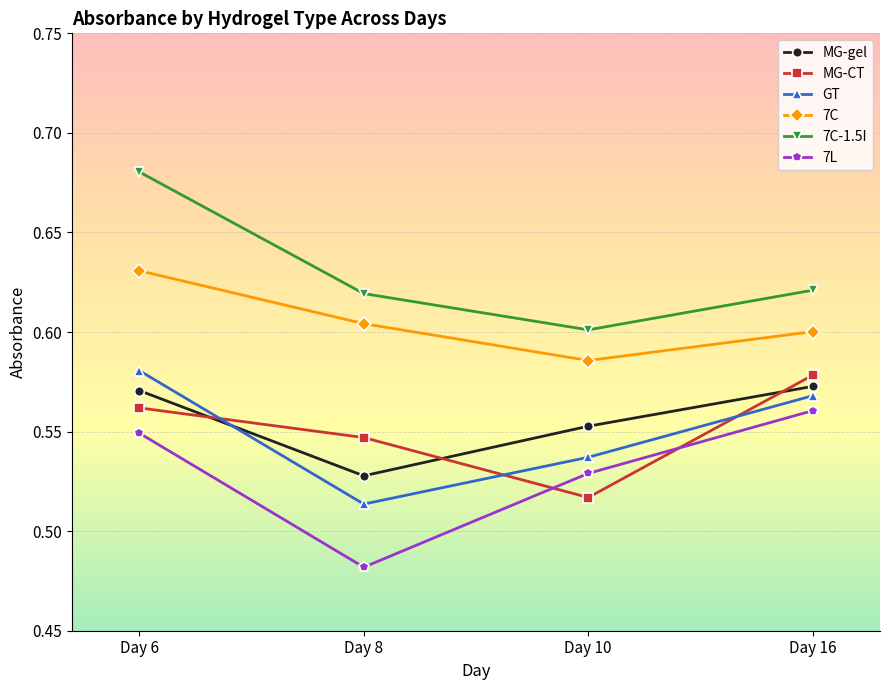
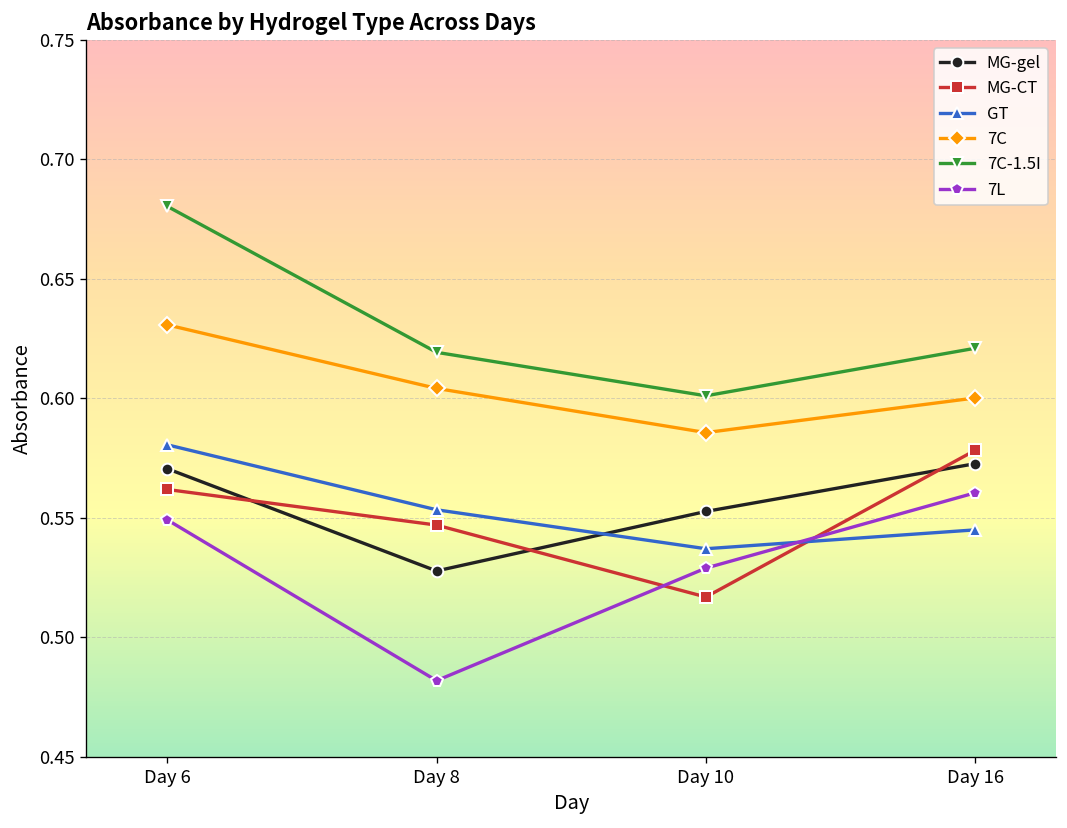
GT, Day 8: 0.514 -> 0.553
GT, Day 16: 0.568 -> 0.545
